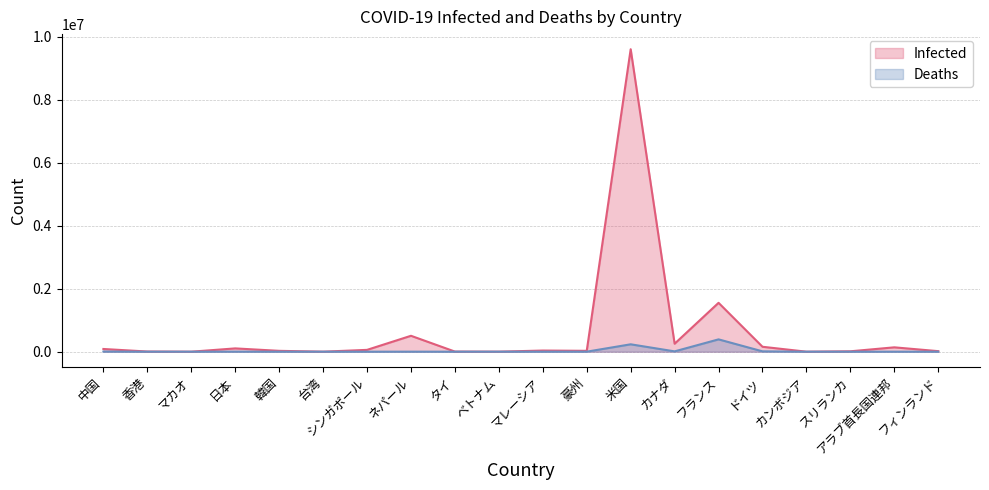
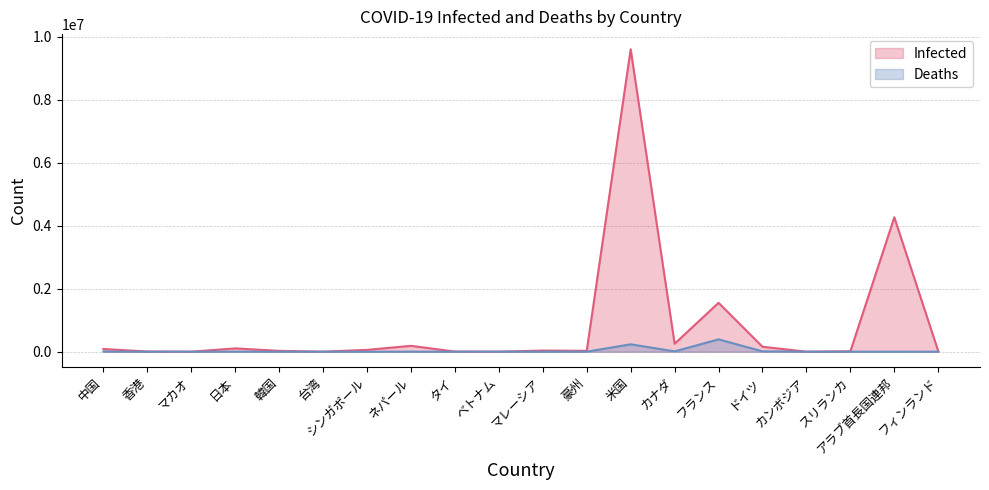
Infected, ネパール: 500000 -> 200000
Infected, アラブ首長国連邦: 100000 -> 4300000
